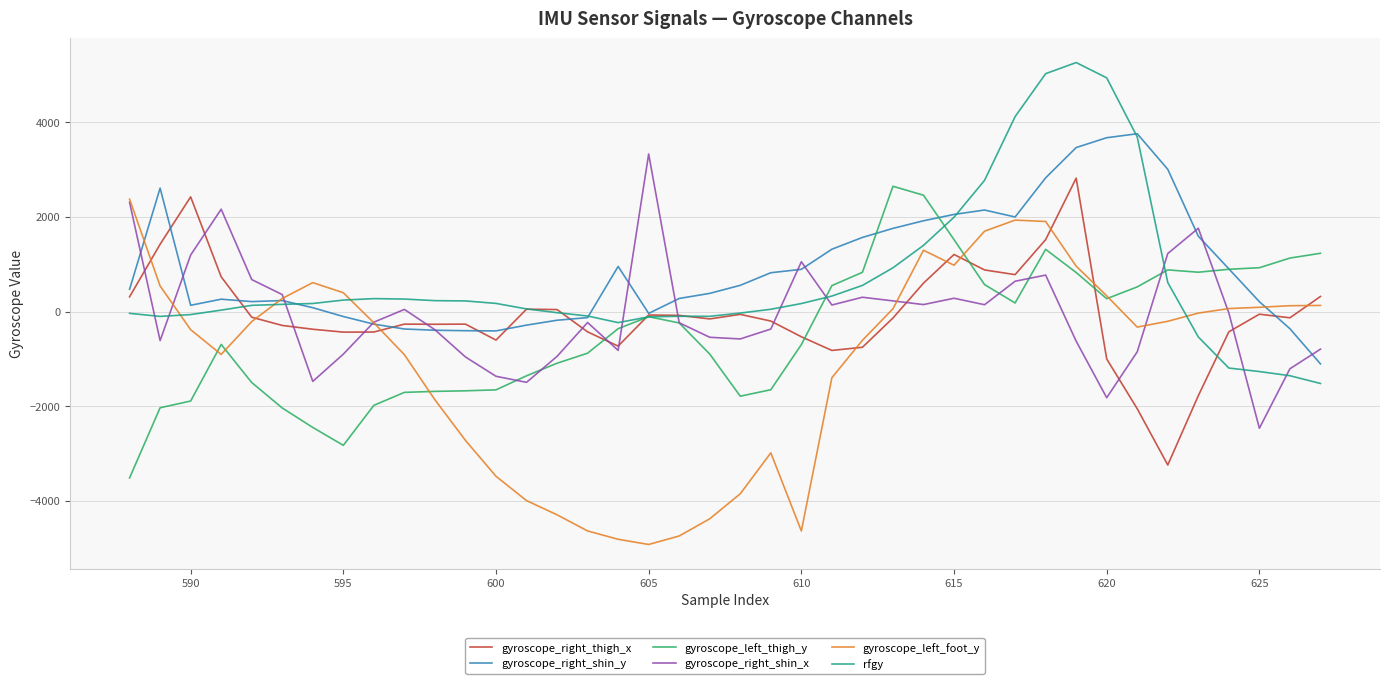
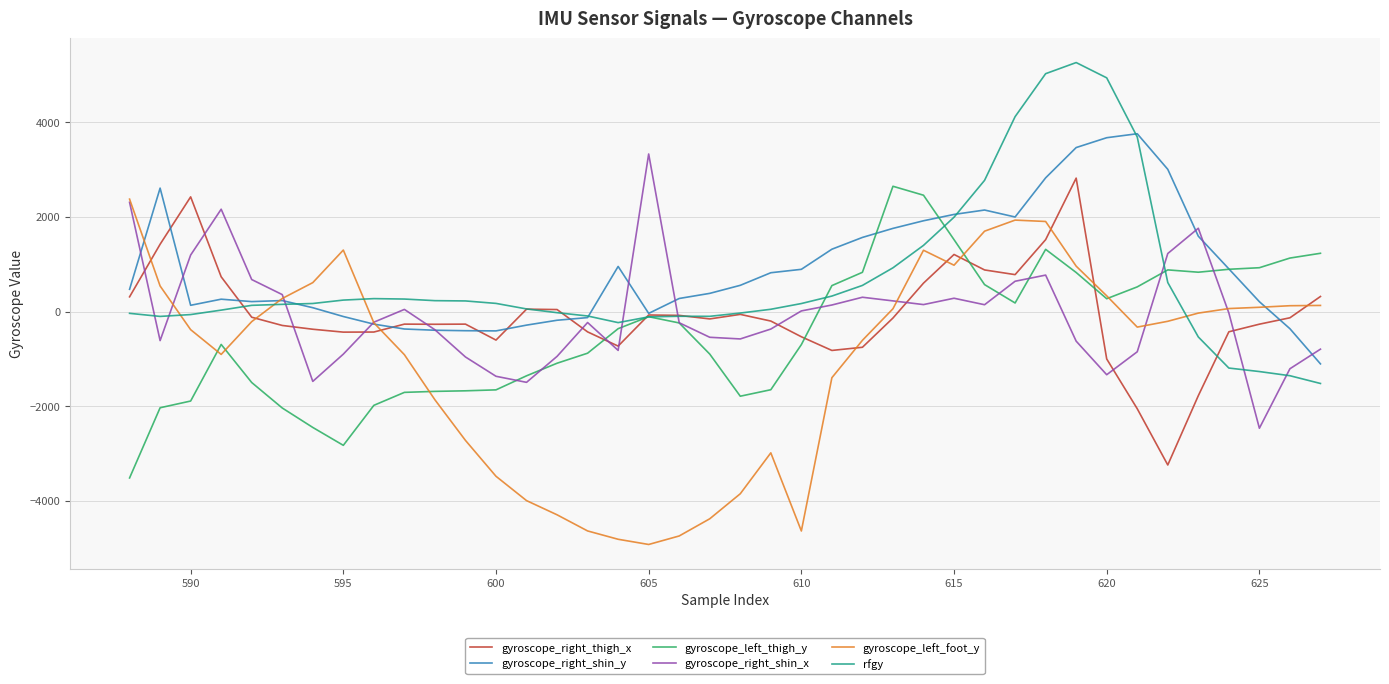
gyroscope_left_foot_y, 595: 400 -> 1300
gyroscope_right_shin_x, 610: 1100 -> 0
gyroscope_right_shin_x, 620: -1800 -> -1300
gyroscope_right_thigh_x, 625: -100 -> -300
